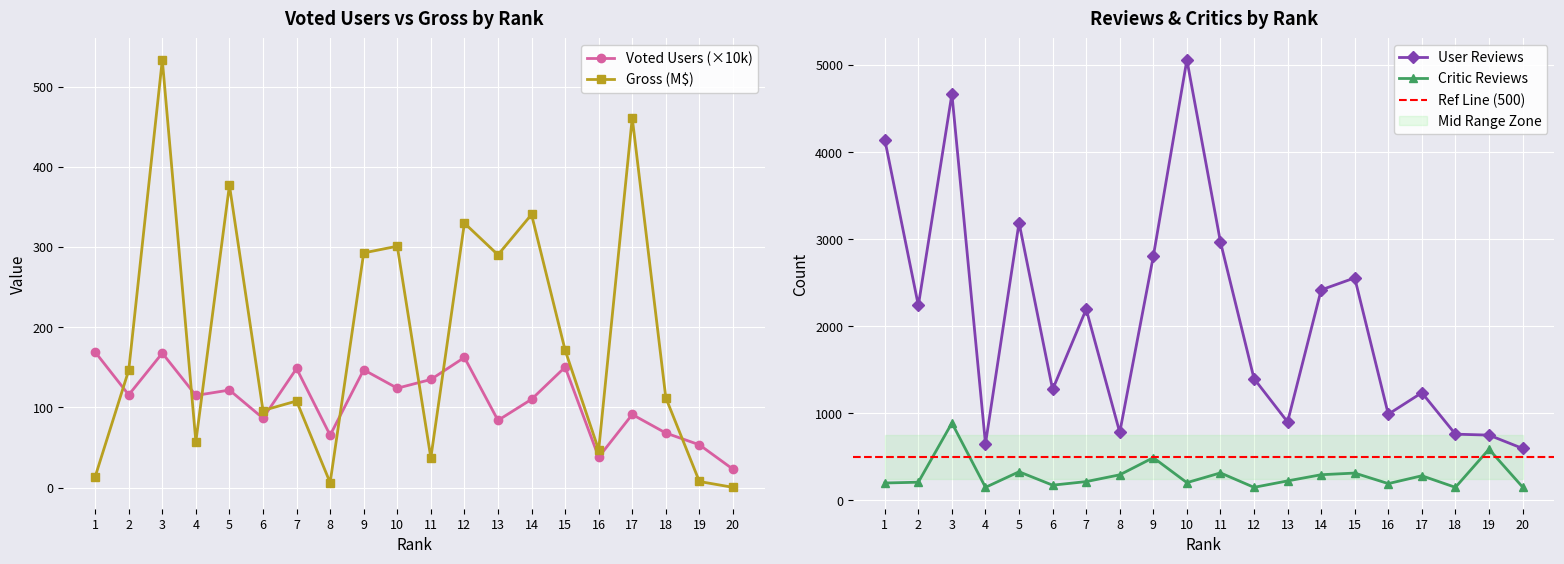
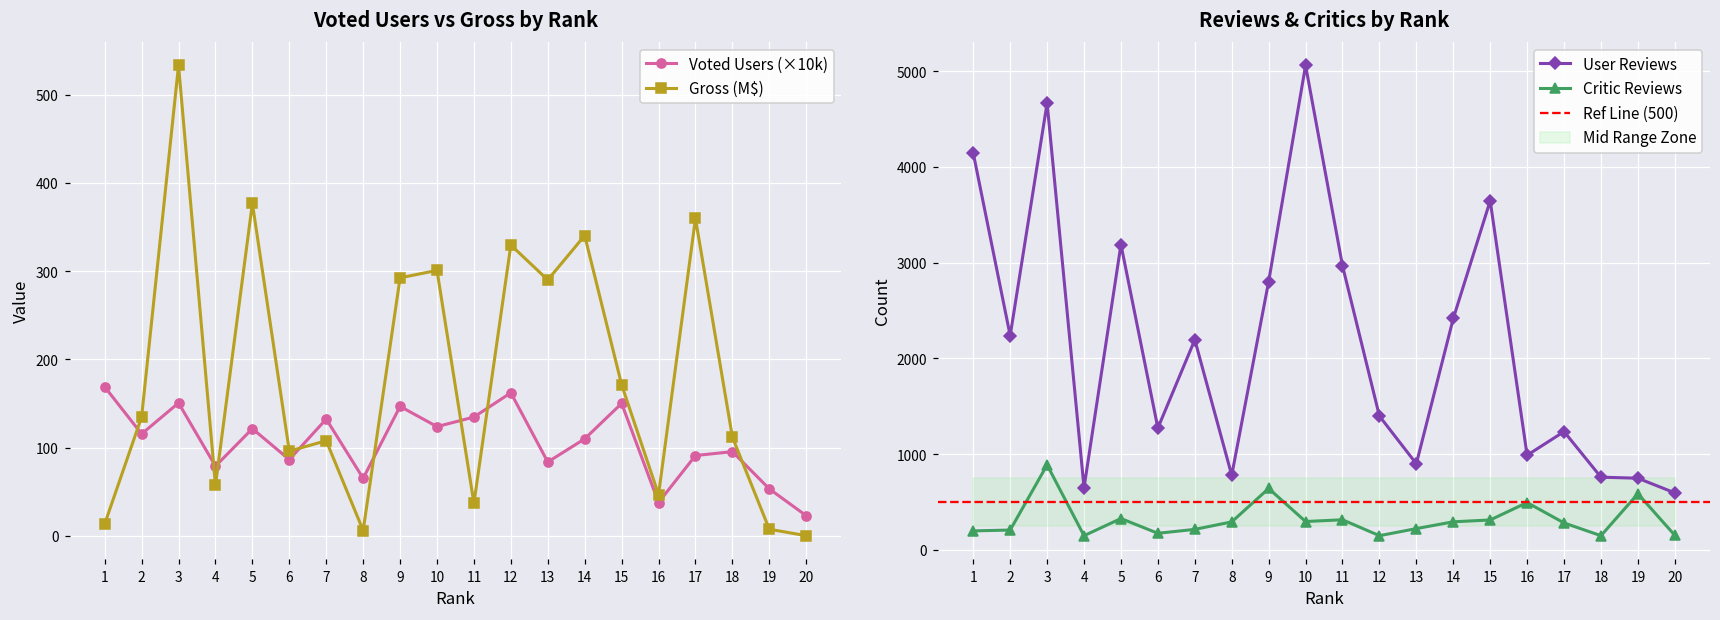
Voted Users vs Gross by Rank, Gross (M$), 2: 150 -> 130
Voted Users vs Gross by Rank, Voted Users (×10k), 3: 170 -> 150
Voted Users vs Gross by Rank, Voted Users (×10k), 4: 110 -> 80
Voted Users vs Gross by Rank, Voted Users (×10k), 7: 150 -> 130
Voted Users vs Gross by Rank, Gross (M$), 17: 460 -> 360
Voted Users vs Gross by Rank, Voted Users (×10k), 18: 70 -> 100
Reviews & Critics by Rank, Critic Reviews, 9: 500 -> 600
Reviews & Critics by Rank, Critic Reviews, 10: 200 -> 300
Reviews & Critics by Rank, User Reviews, 15: 2600 -> 3600
Reviews & Critics by Rank, Critic Reviews, 16: 200 -> 500
